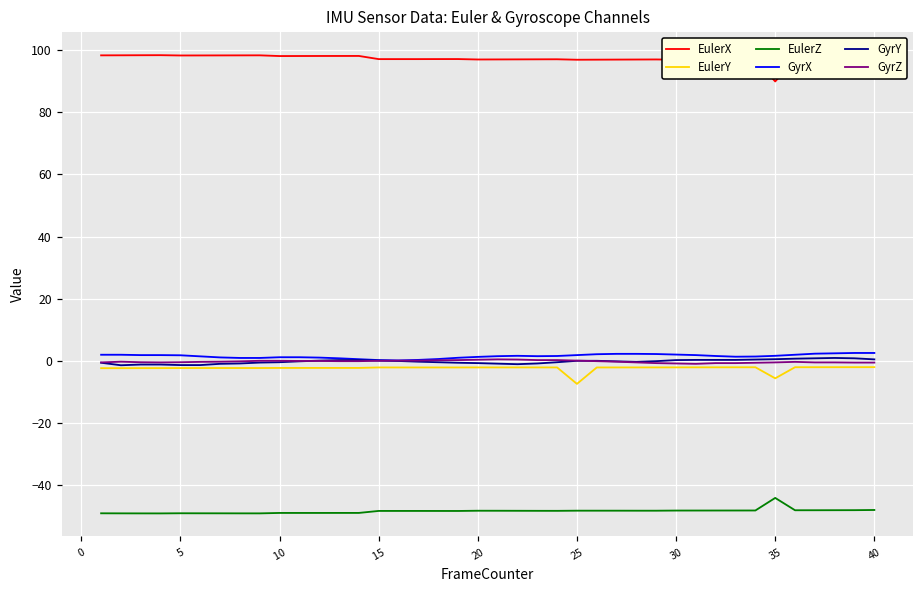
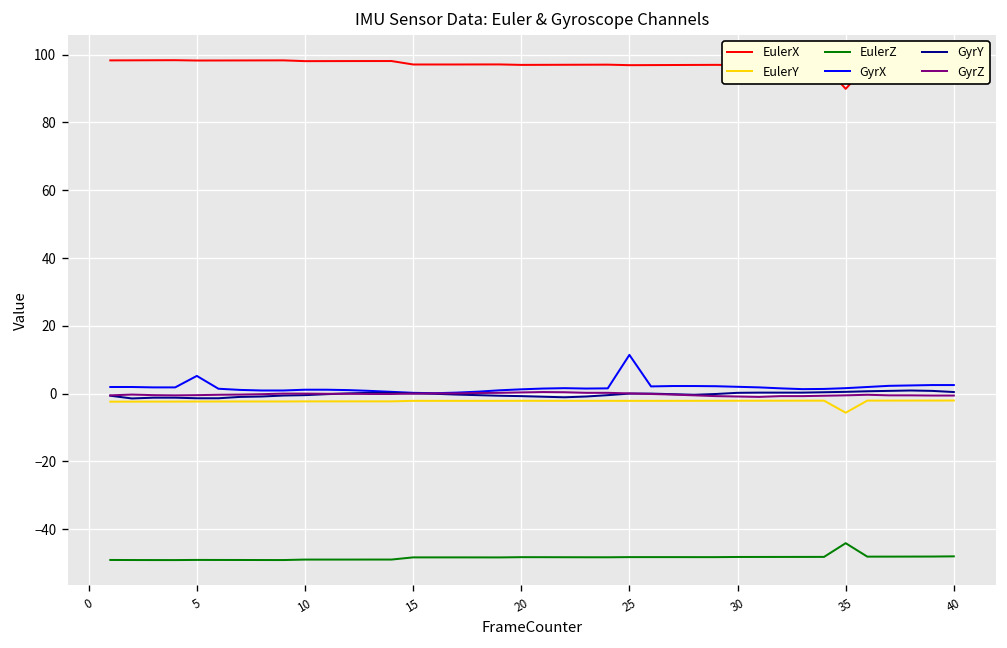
GyrX, 5: 2 -> 5
EulerY, 25: -7 -> -2
GyrX, 25: 2 -> 11
